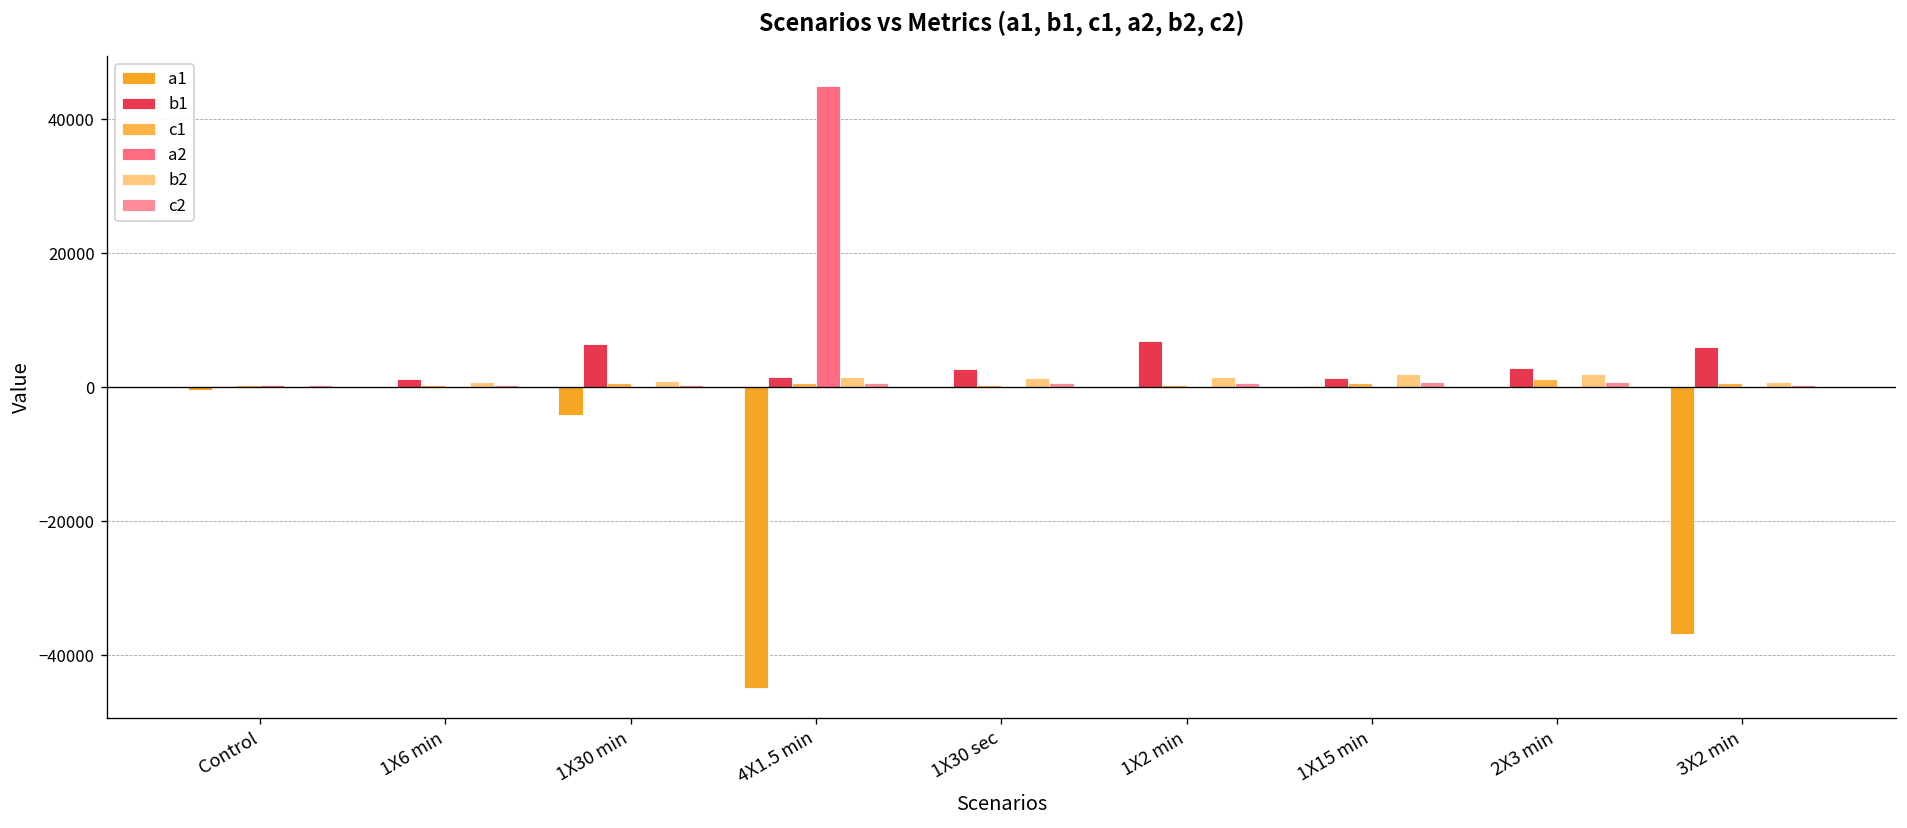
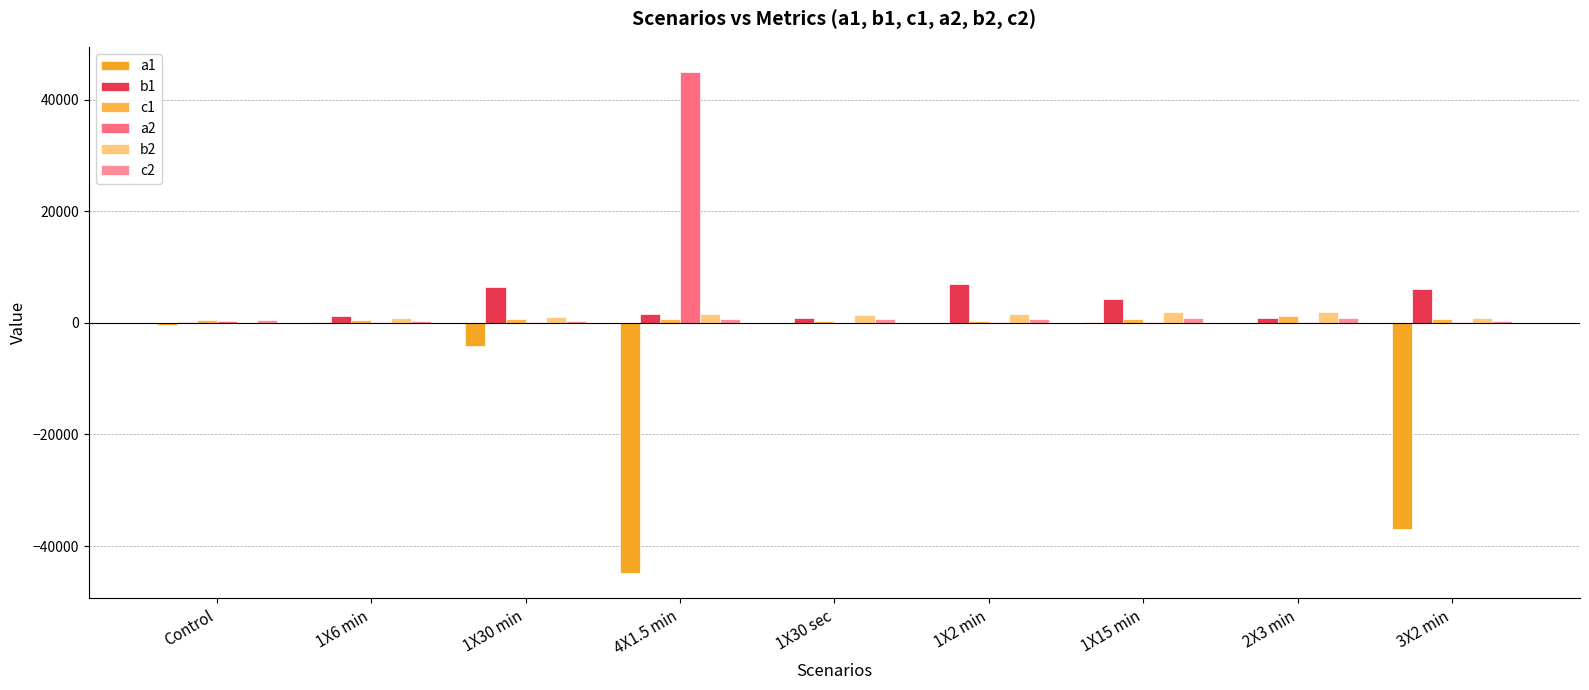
b1, 1X30 sec: 3000 -> 1000
b1, 1X15 min: 1000 -> 4000
b1, 2X3 min: 3000 -> 1000
